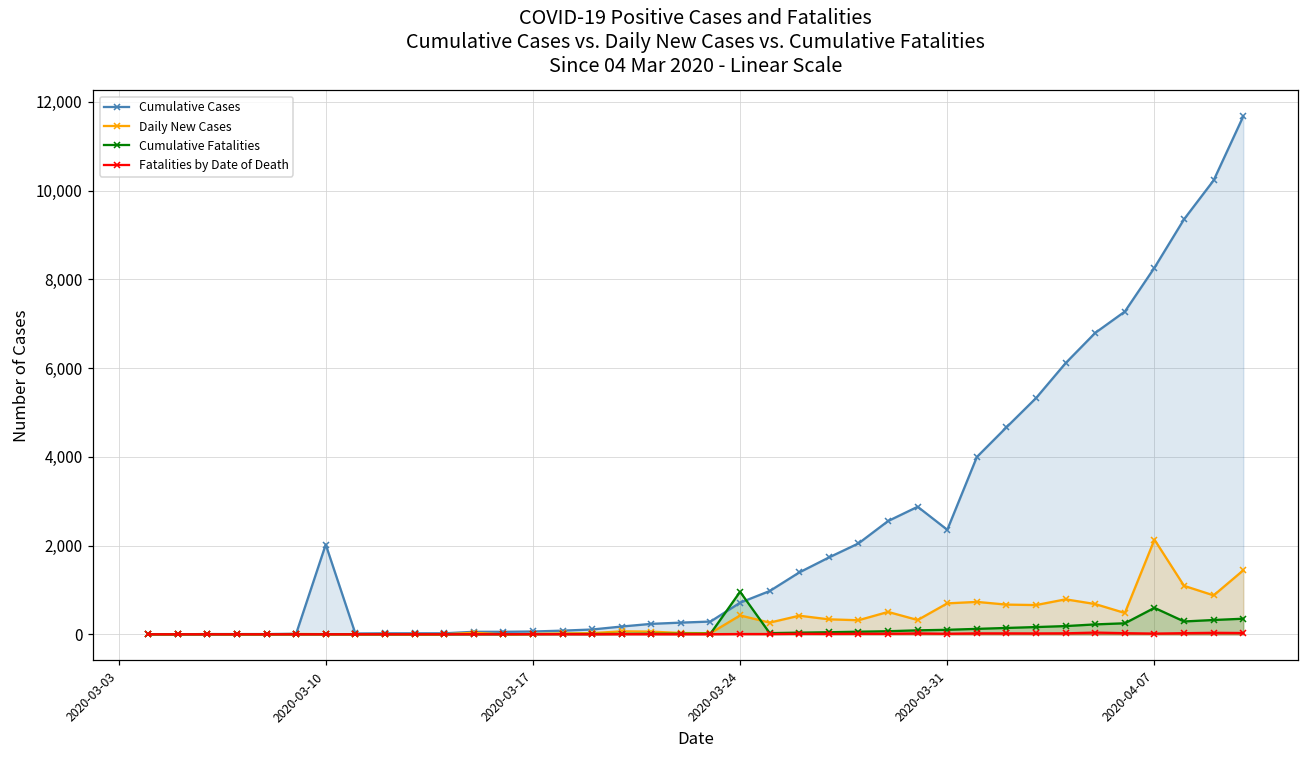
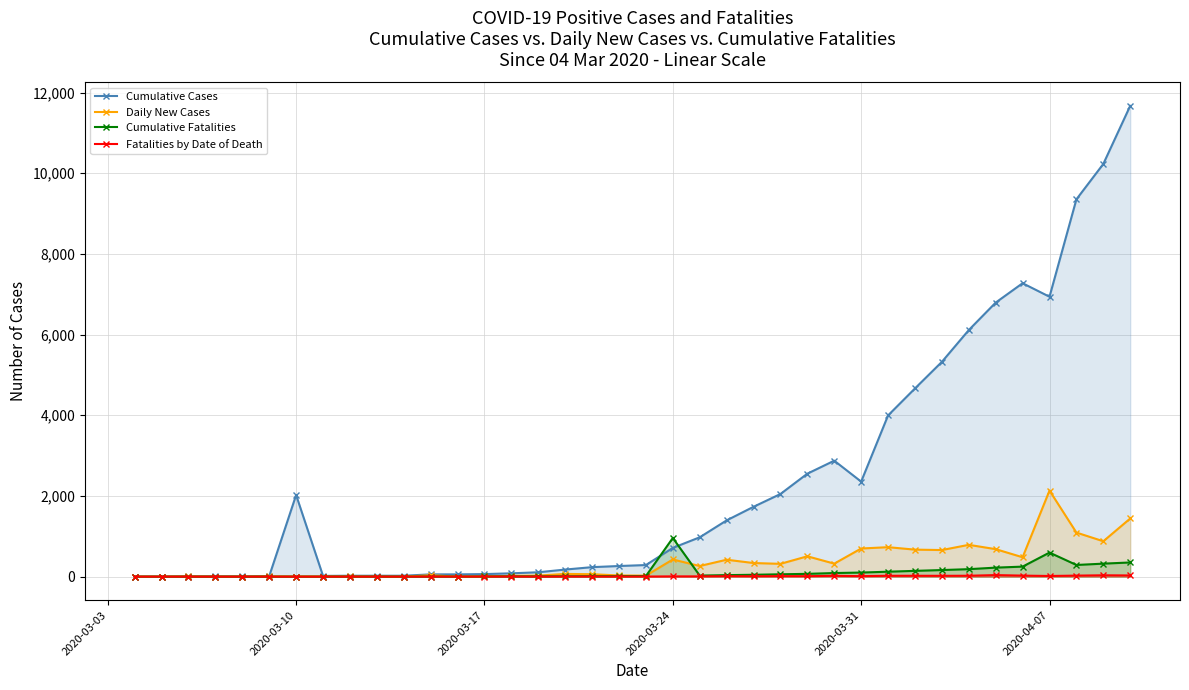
Cumulative Cases, 2020-04-07: 8,300 -> 6,900
